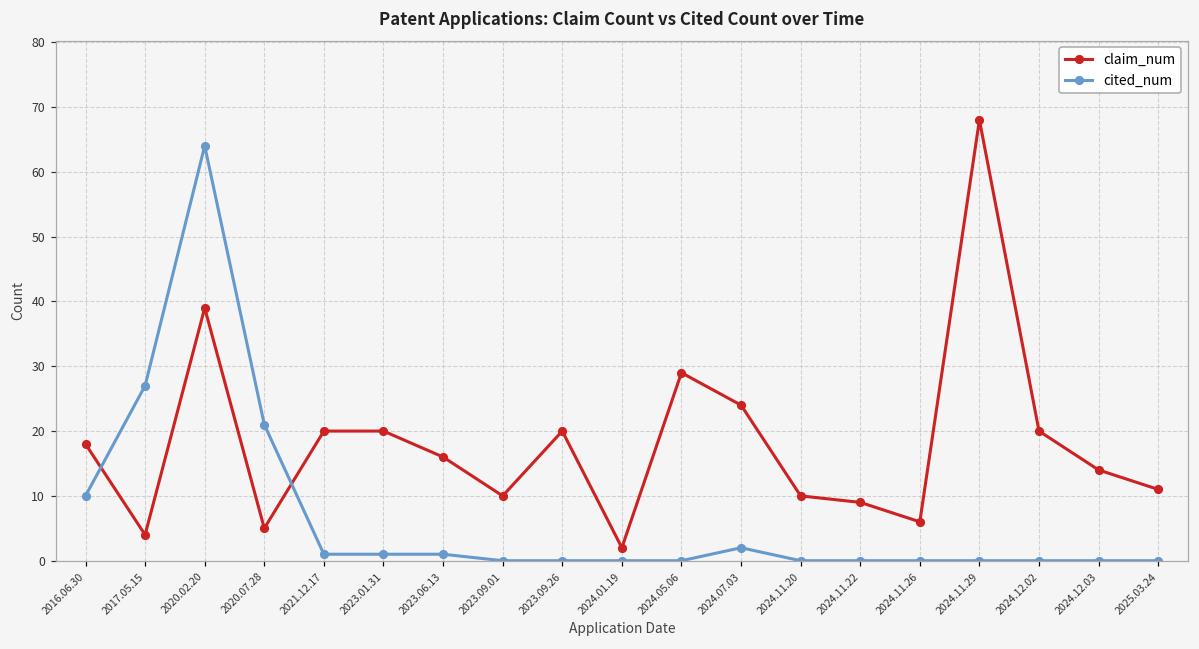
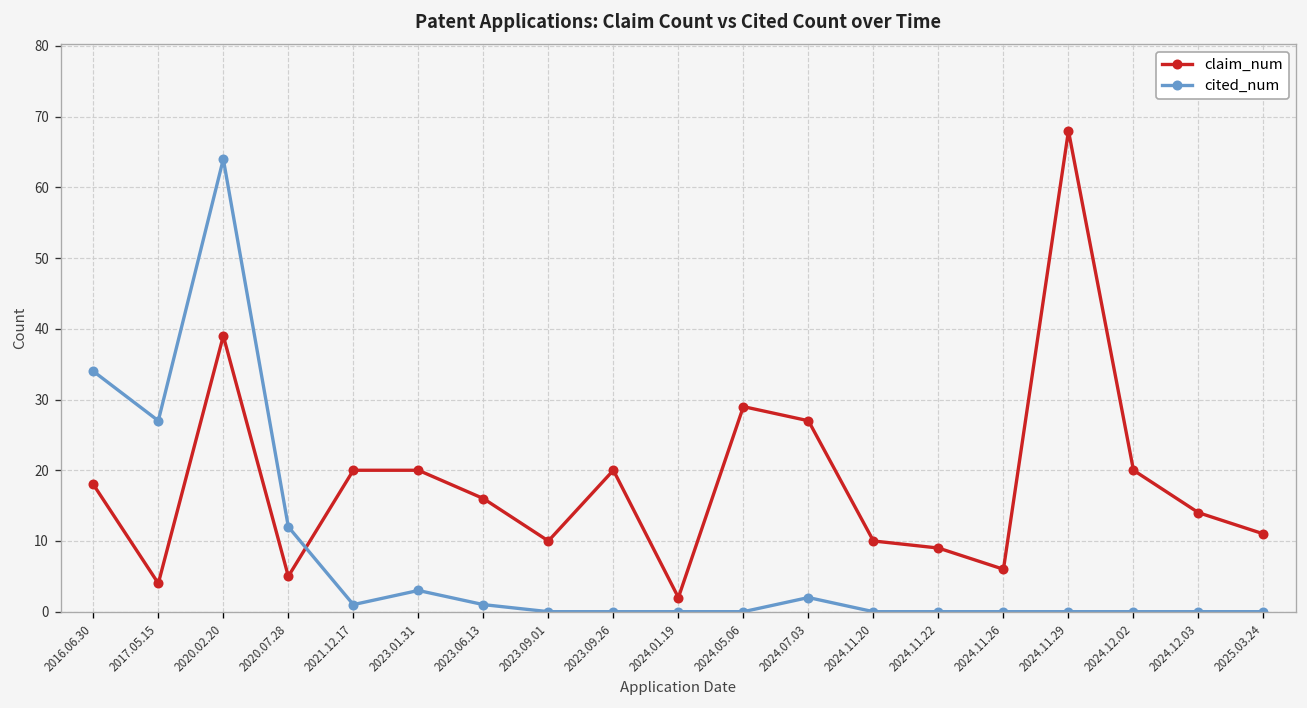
cited_num, 2016.06.30: 10 -> 34
cited_num, 2020.07.28: 21 -> 12
cited_num, 2023.01.31: 1 -> 3
claim_num, 2024.07.03: 24 -> 27
